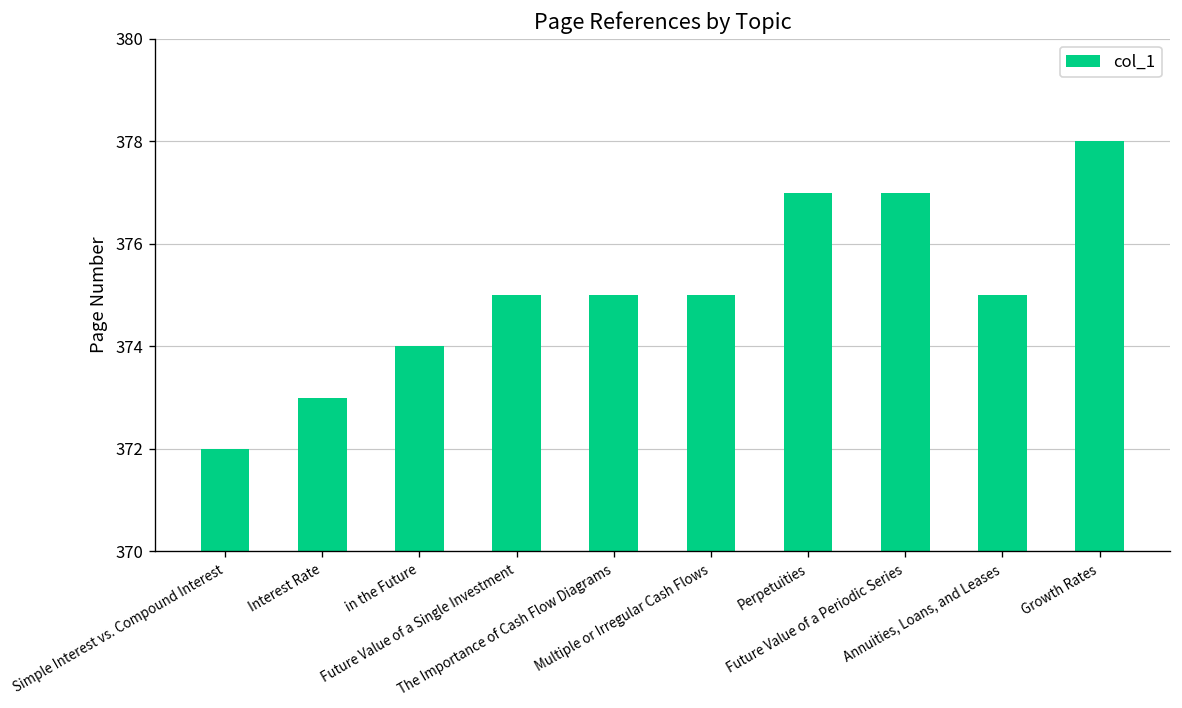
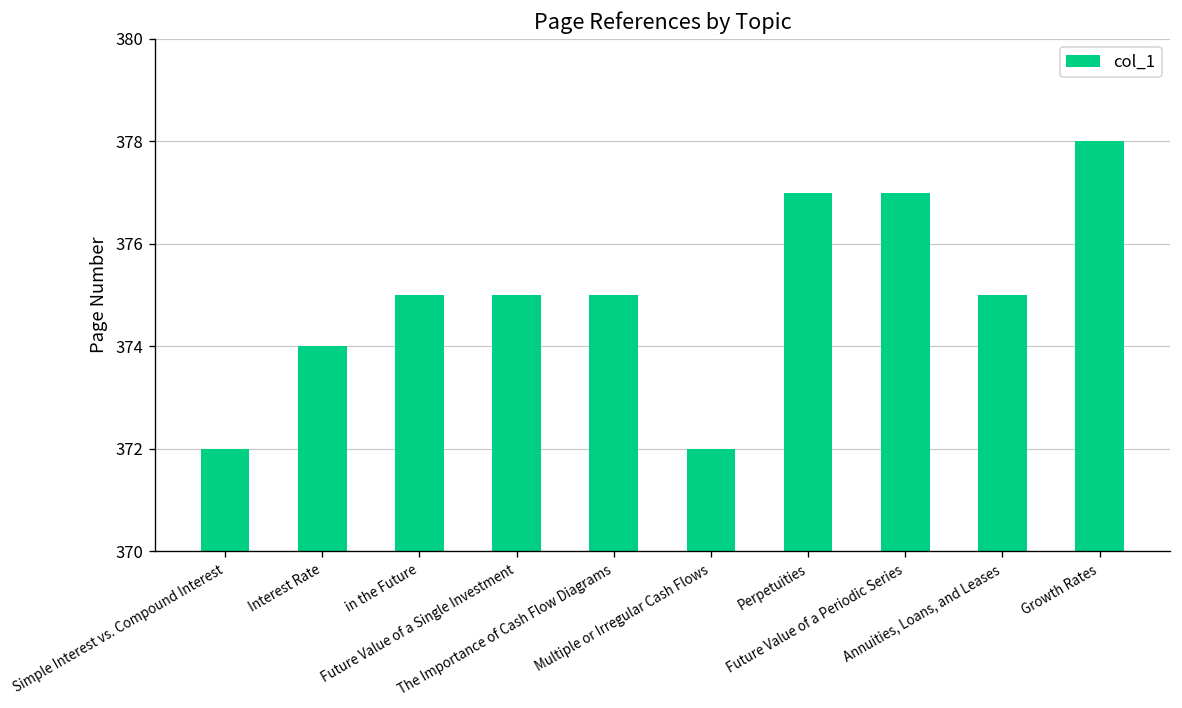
Interest Rate: 373 -> 374
in the Future: 374 -> 375
Multiple or Irregular Cash Flows: 375 -> 372
